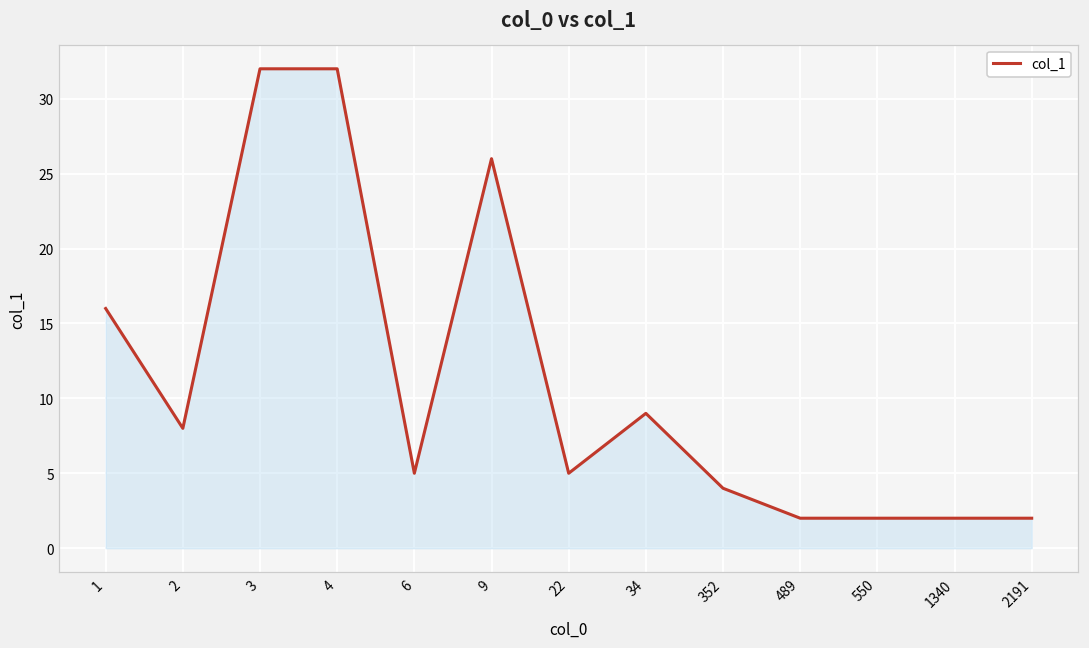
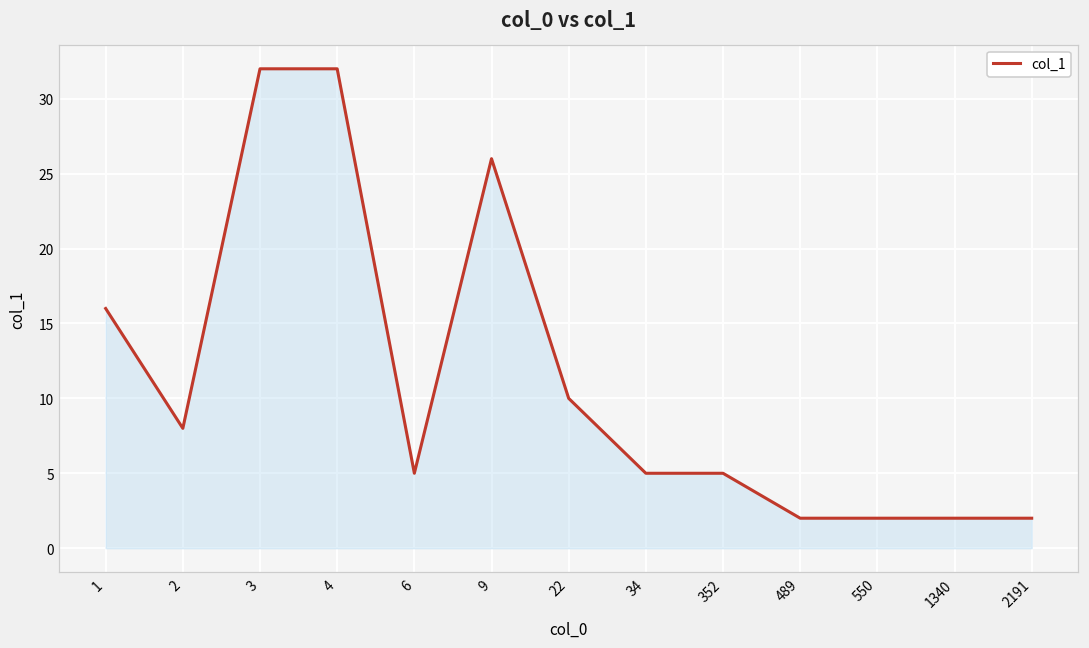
22: 5 -> 10
34: 9 -> 5
352: 4 -> 5
